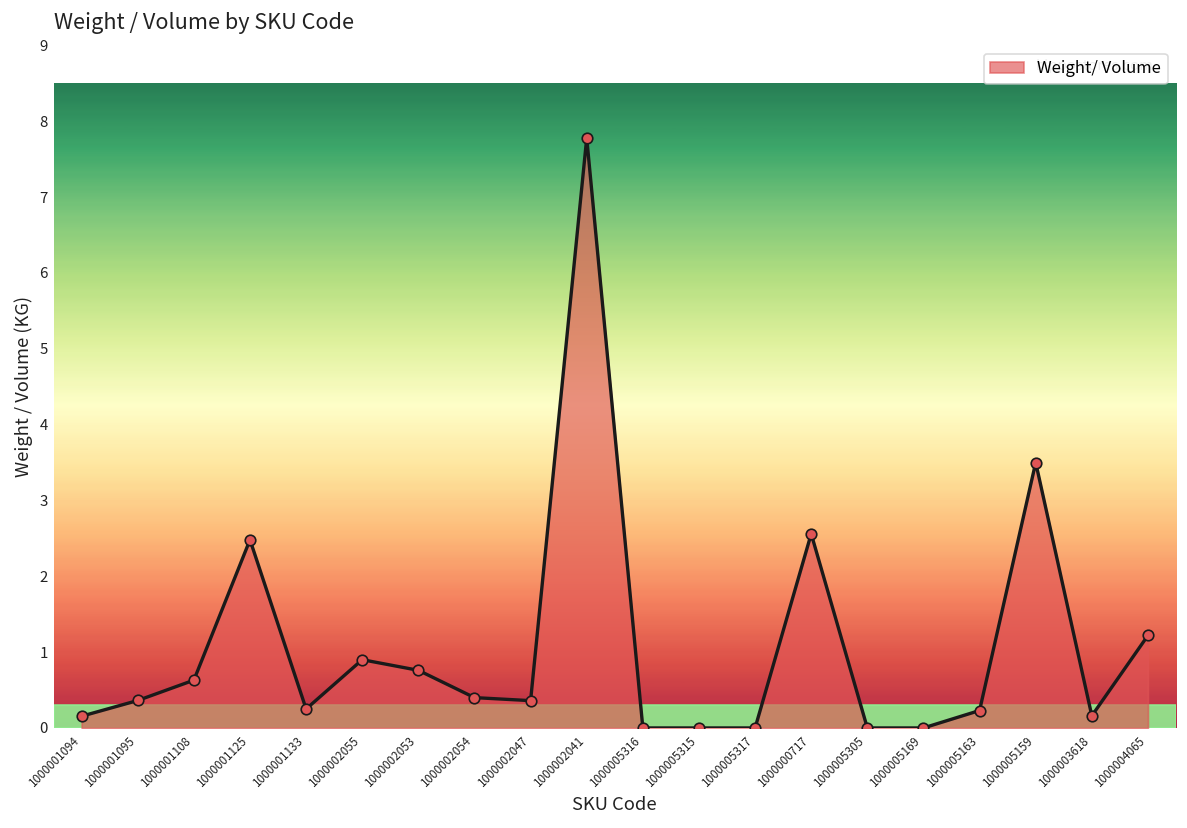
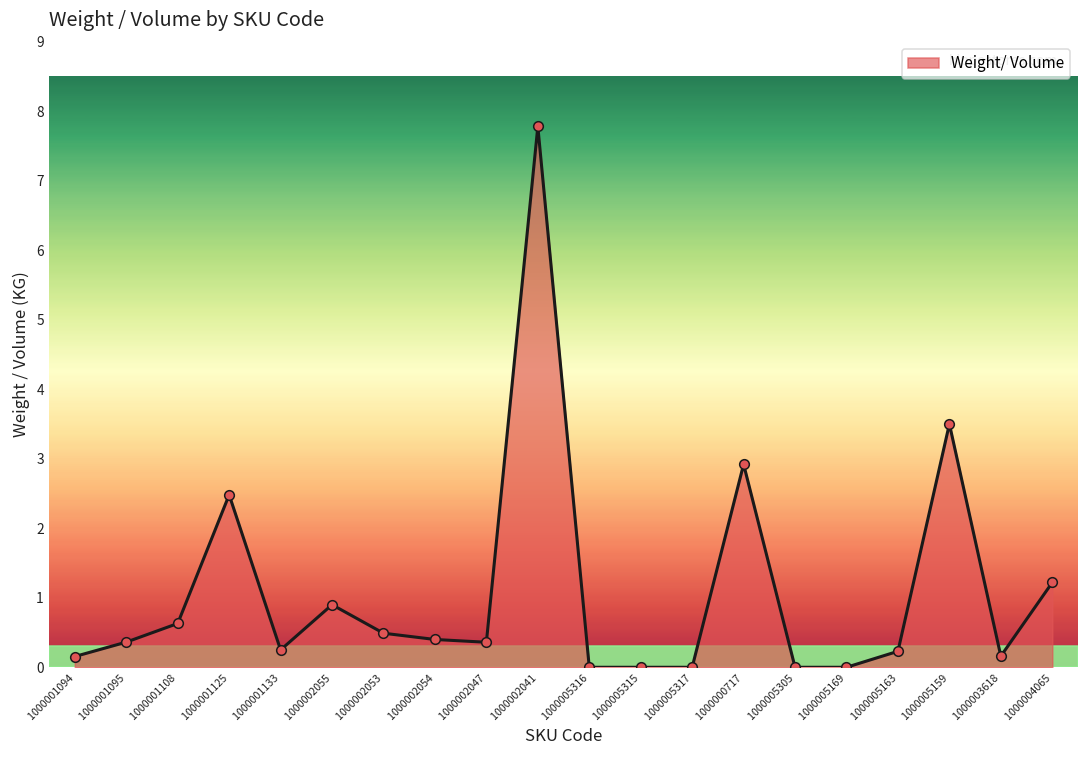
1000002053: 0.8 -> 0.5
1000000717: 2.6 -> 2.9
